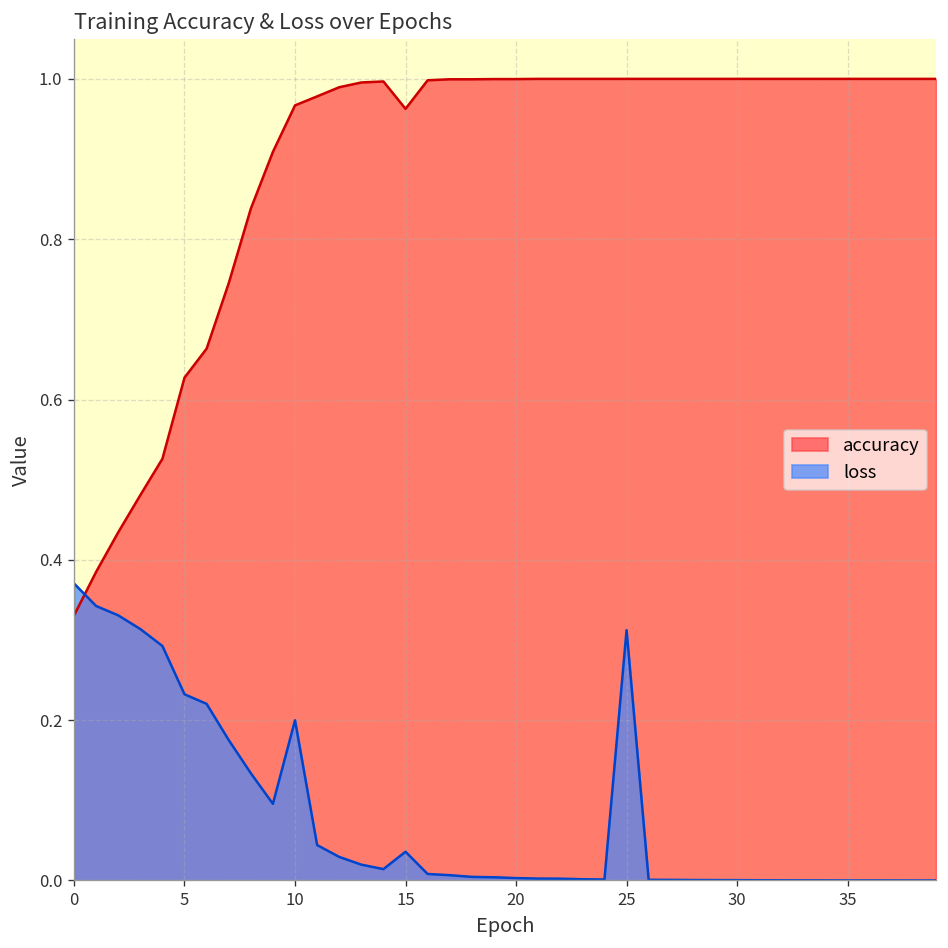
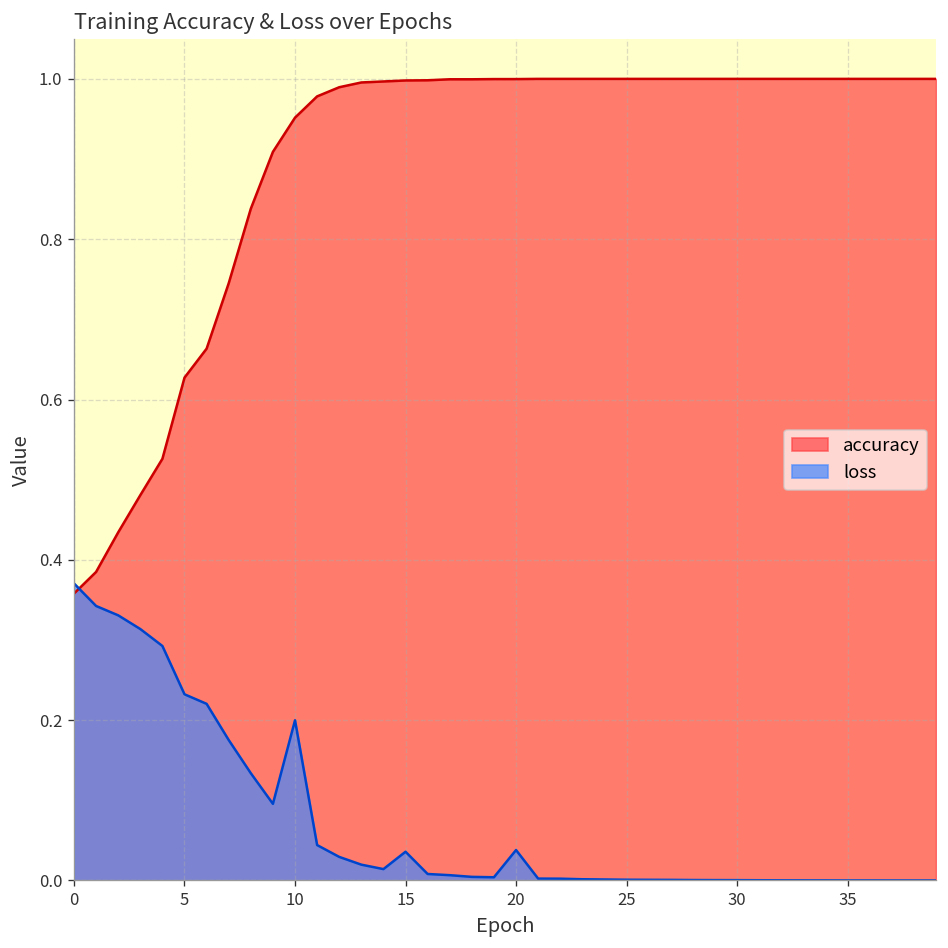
accuracy, 0: 0.33 -> 0.36
accuracy, 10: 0.97 -> 0.95
accuracy, 15: 0.96 -> 1.00
loss, 20: 0.00 -> 0.04
loss, 25: 0.31 -> 0.00
